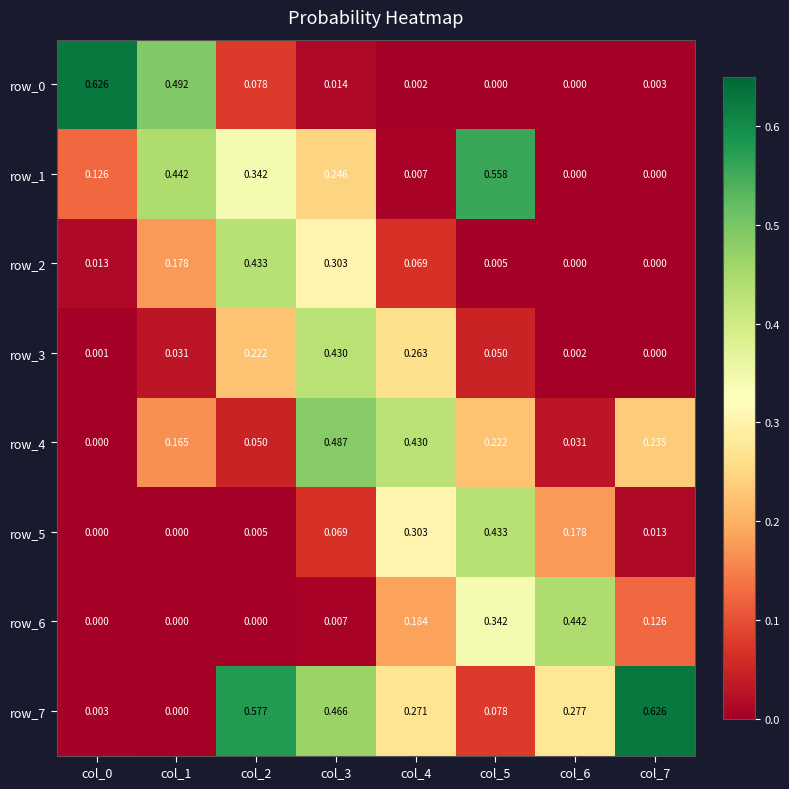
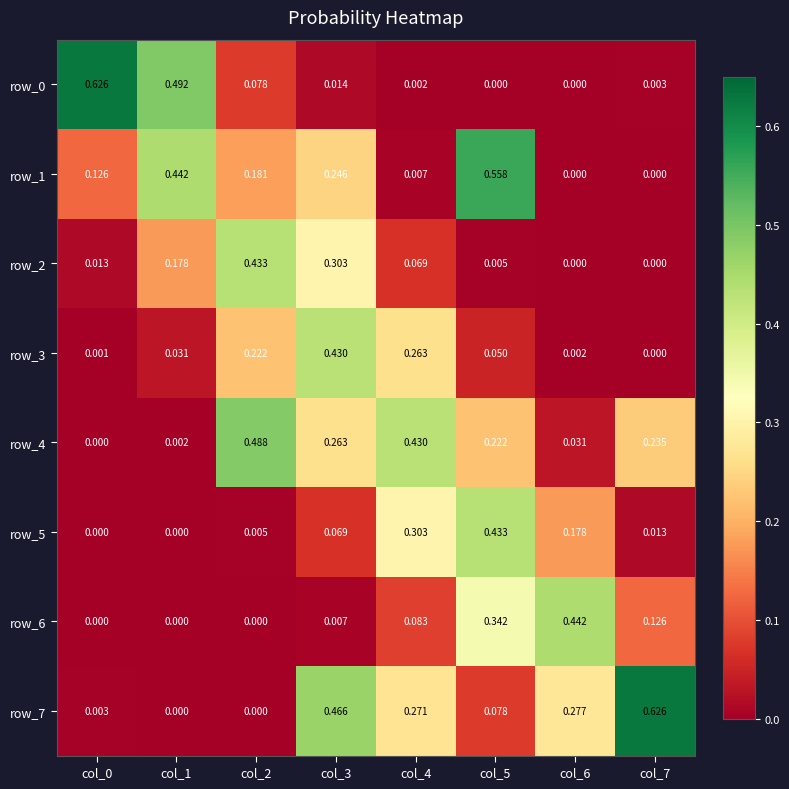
row_1, col_2: 0.342 -> 0.181
row_4, col_1: 0.165 -> 0.002
row_4, col_2: 0.050 -> 0.488
row_4, col_3: 0.487 -> 0.263
row_6, col_4: 0.184 -> 0.083
row_7, col_2: 0.577 -> 0.000
